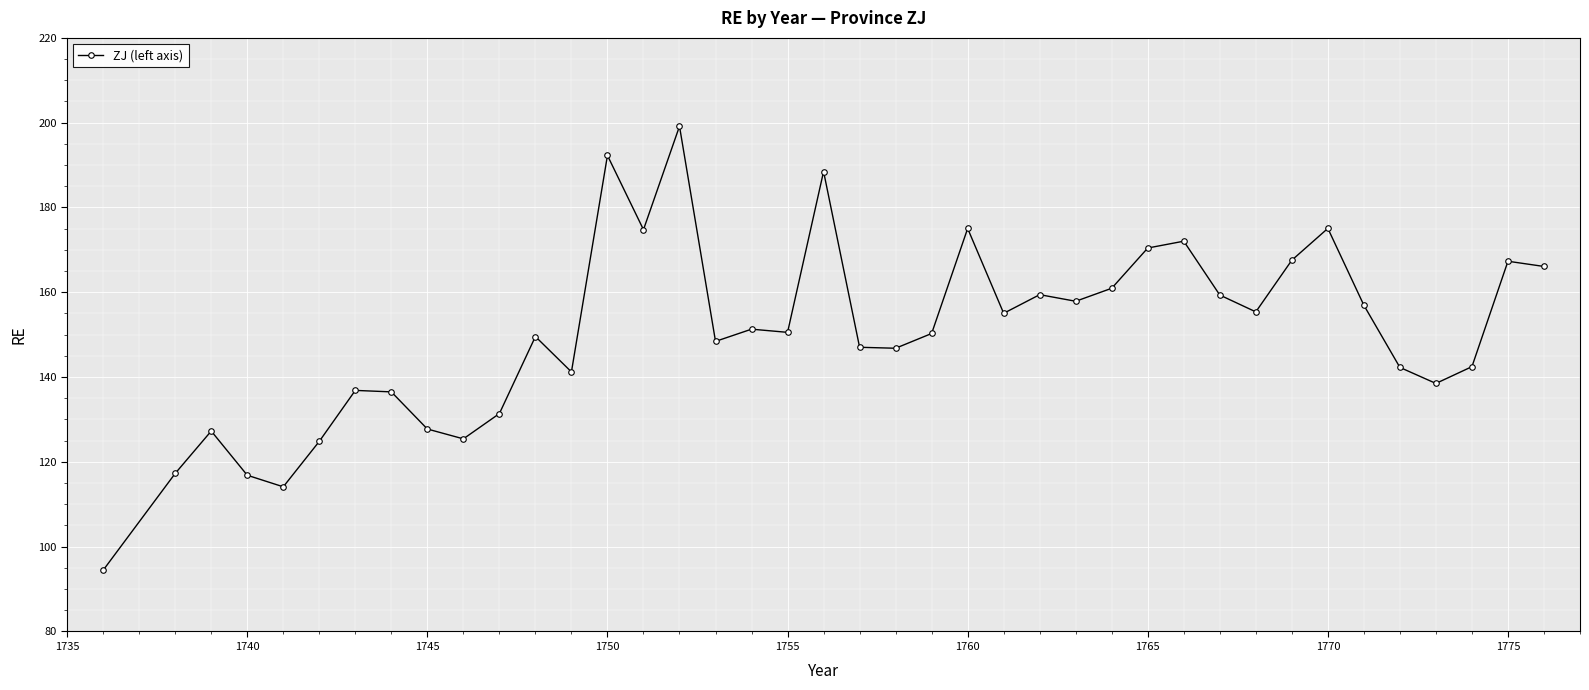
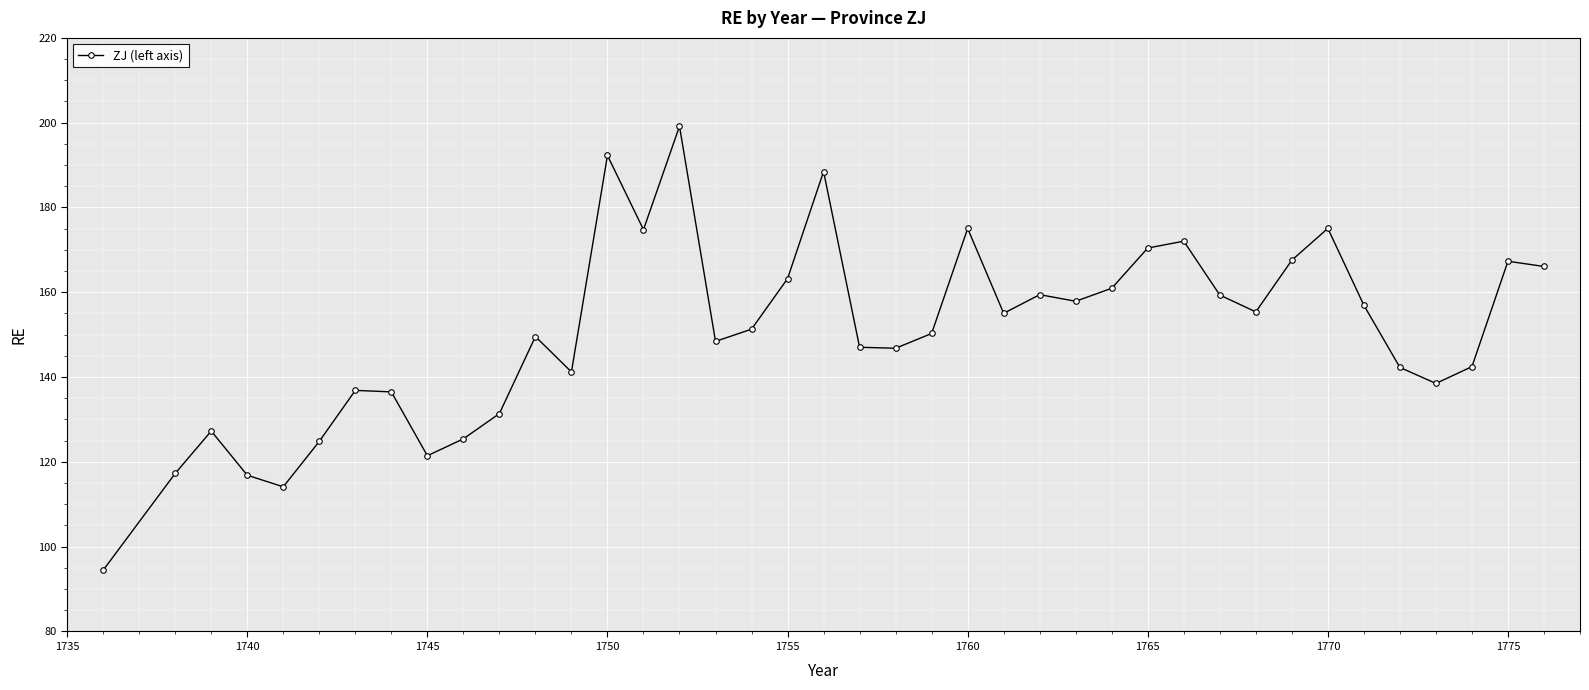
1745: 128 -> 121
1755: 151 -> 163
